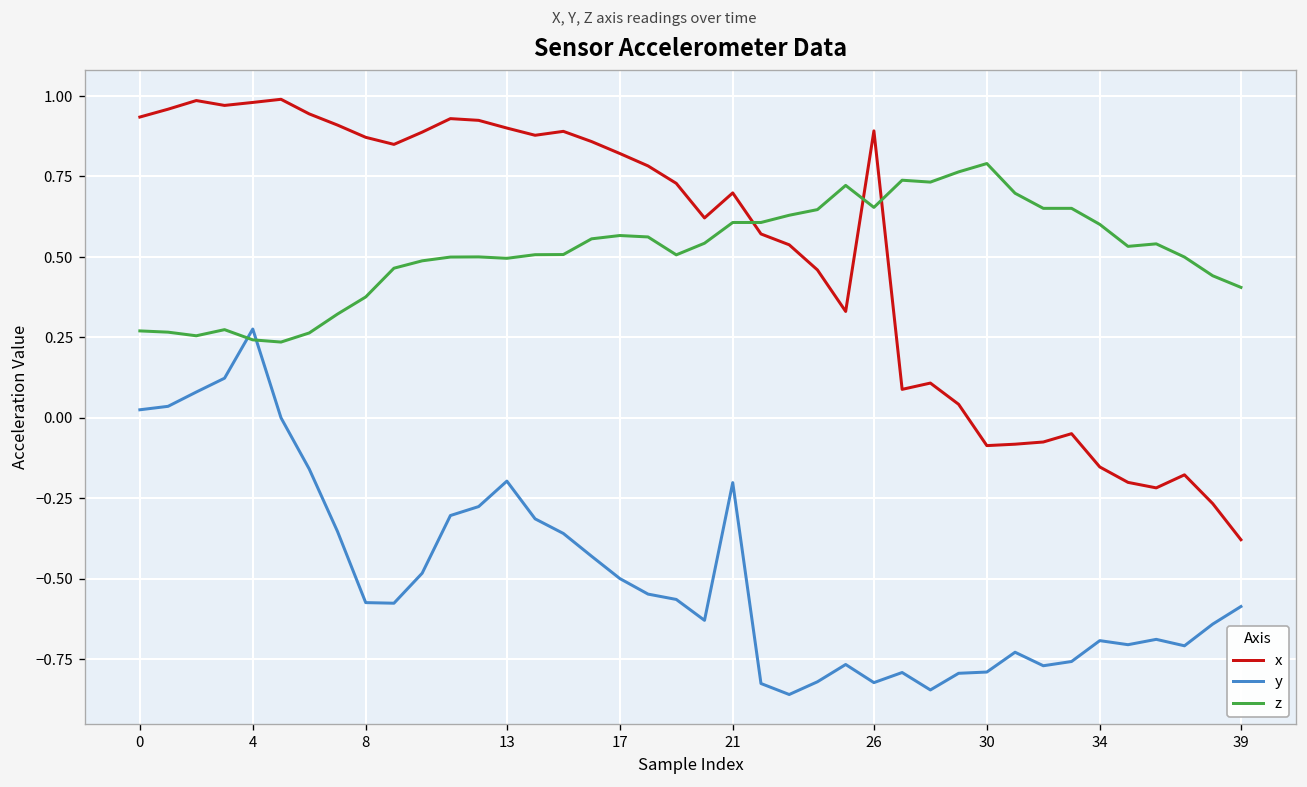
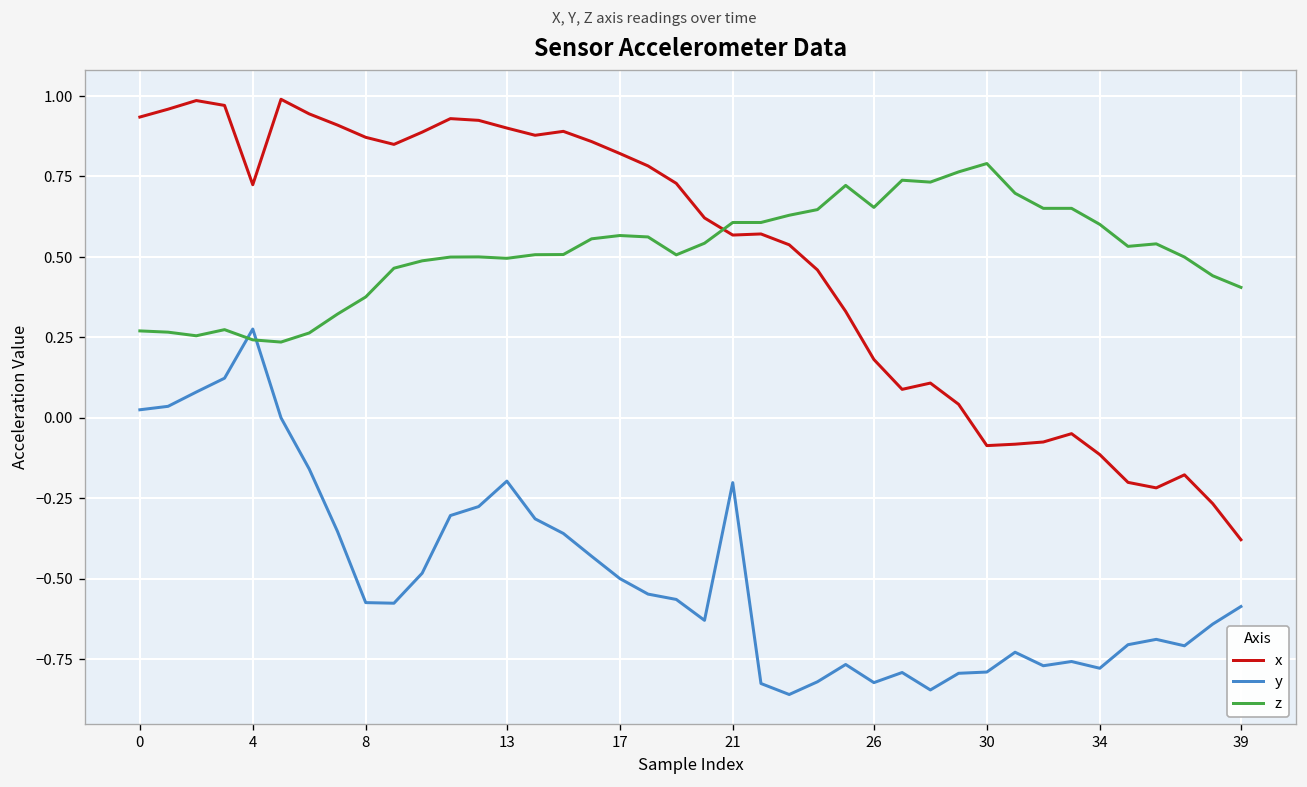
x, 4: 0.98 -> 0.72
x, 21: 0.70 -> 0.57
x, 26: 0.89 -> 0.18
x, 34: -0.15 -> -0.11
y, 34: -0.69 -> -0.78
